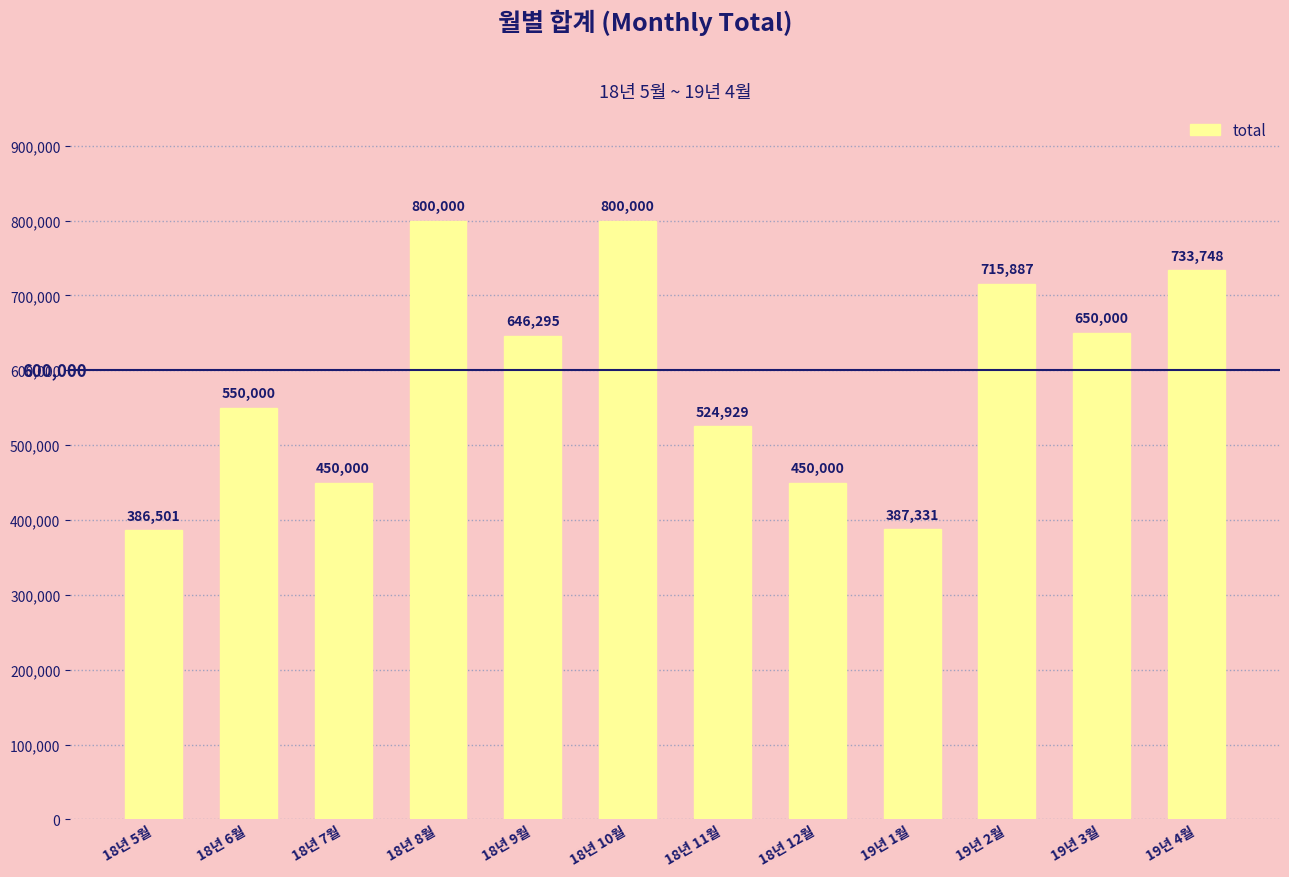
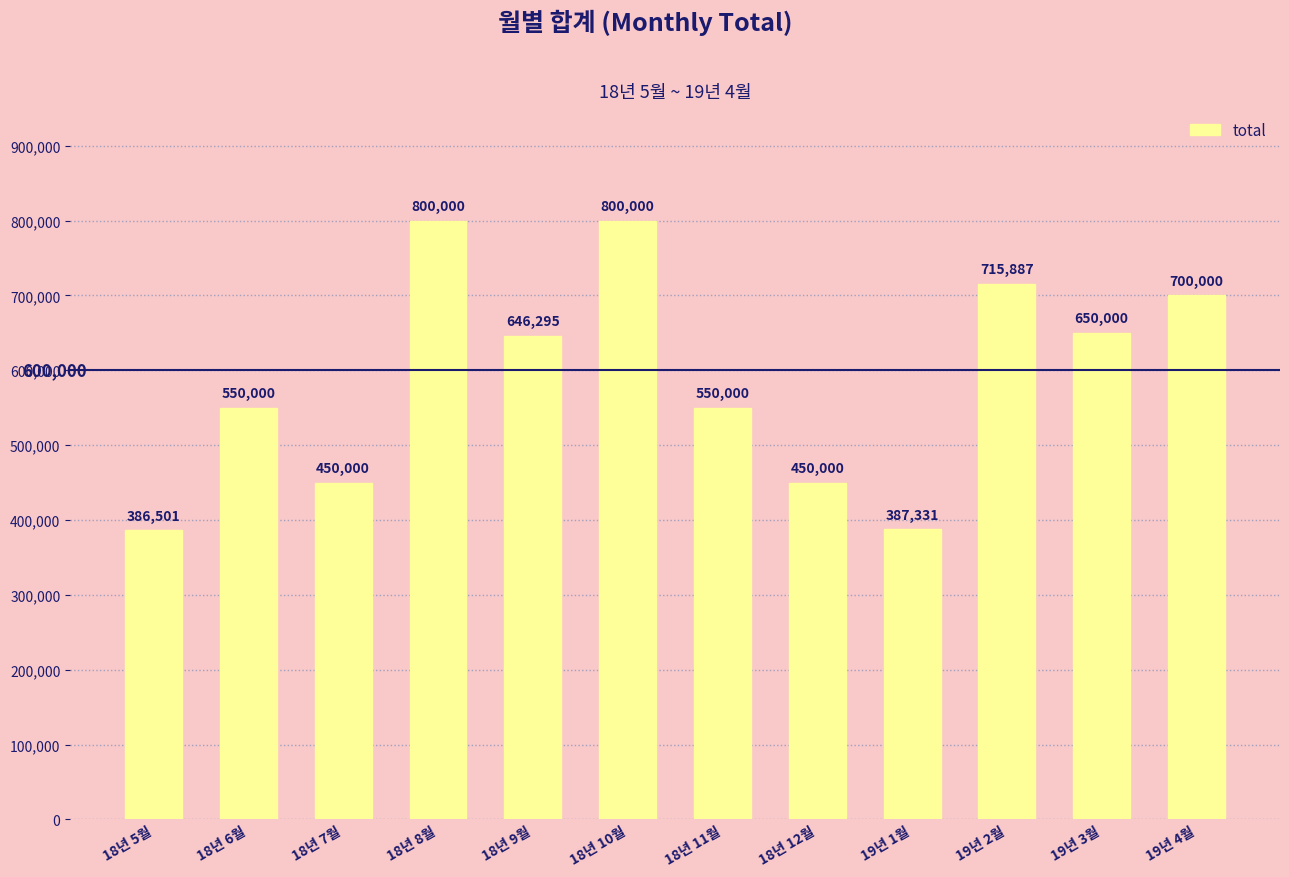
18년 11월: 524,929 -> 550,000
19년 4월: 733,748 -> 700,000
